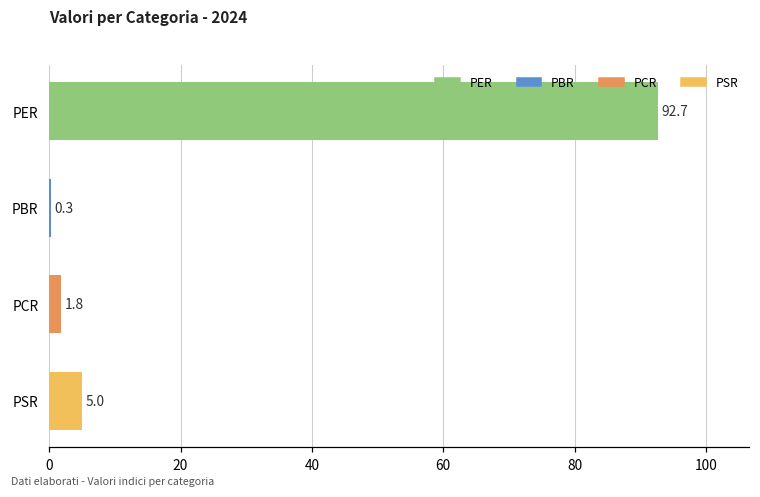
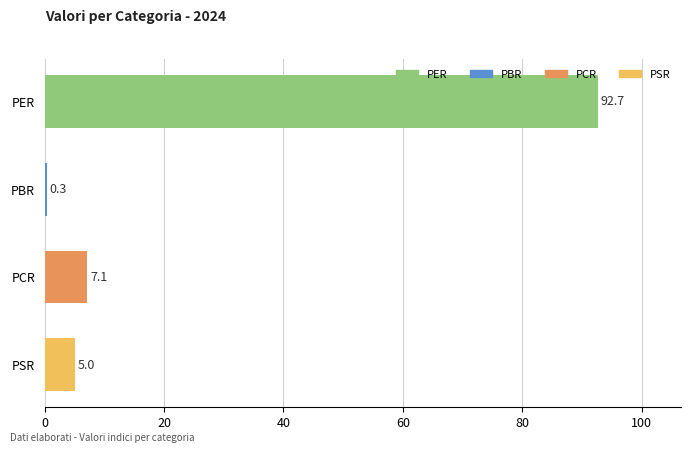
PCR: 1.8 -> 7.1
